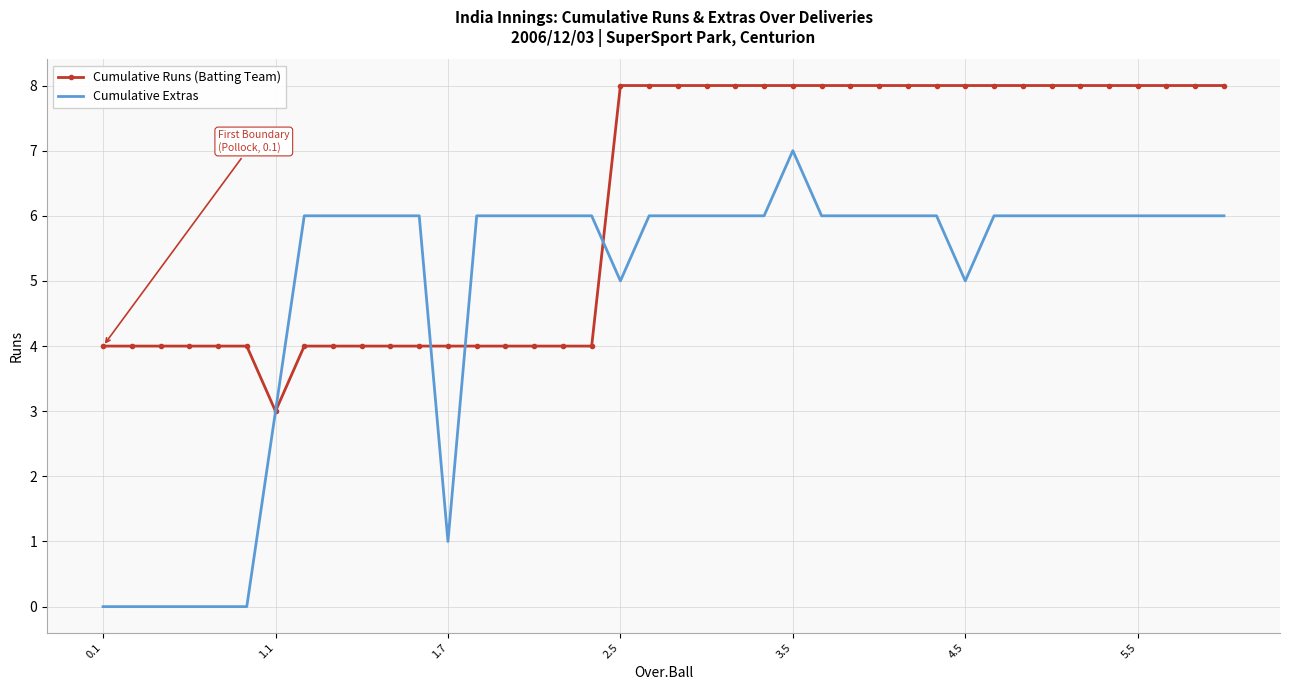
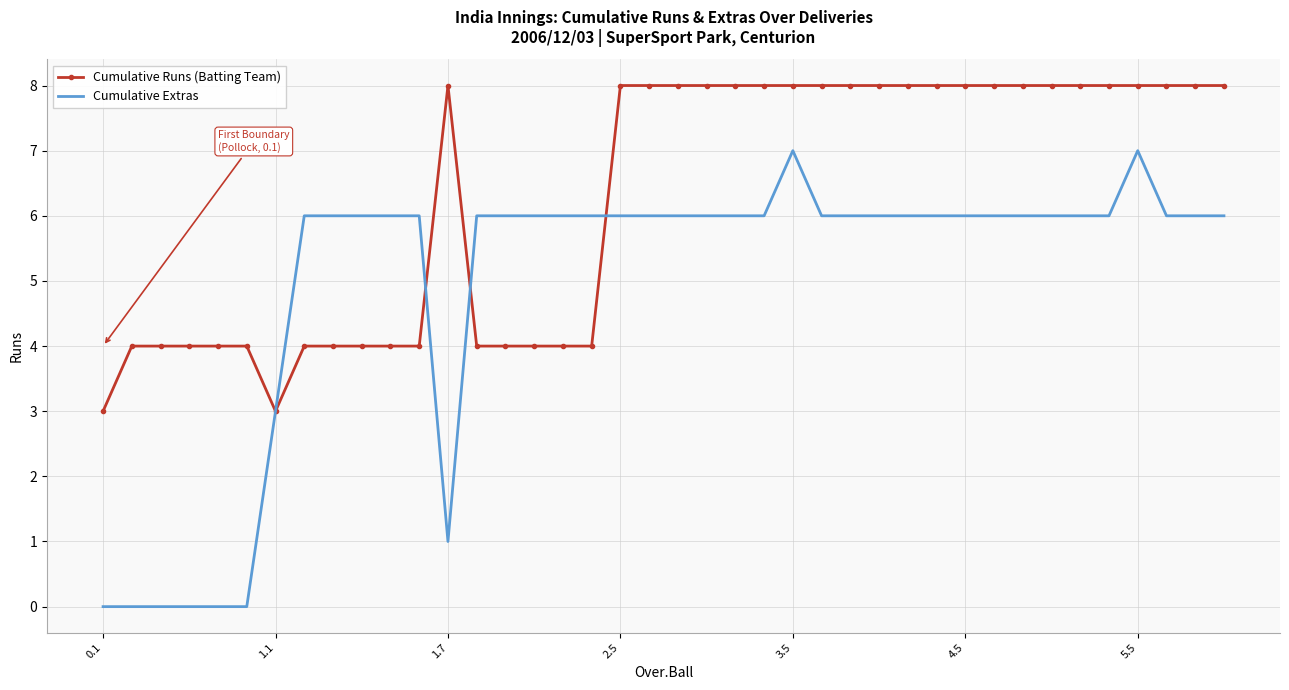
Cumulative Runs (Batting Team), 0.1: 4 -> 3
Cumulative Runs (Batting Team), 1.7: 4 -> 8
Cumulative Extras, 2.5: 5 -> 6
Cumulative Extras, 4.5: 5 -> 6
Cumulative Extras, 5.5: 6 -> 7
